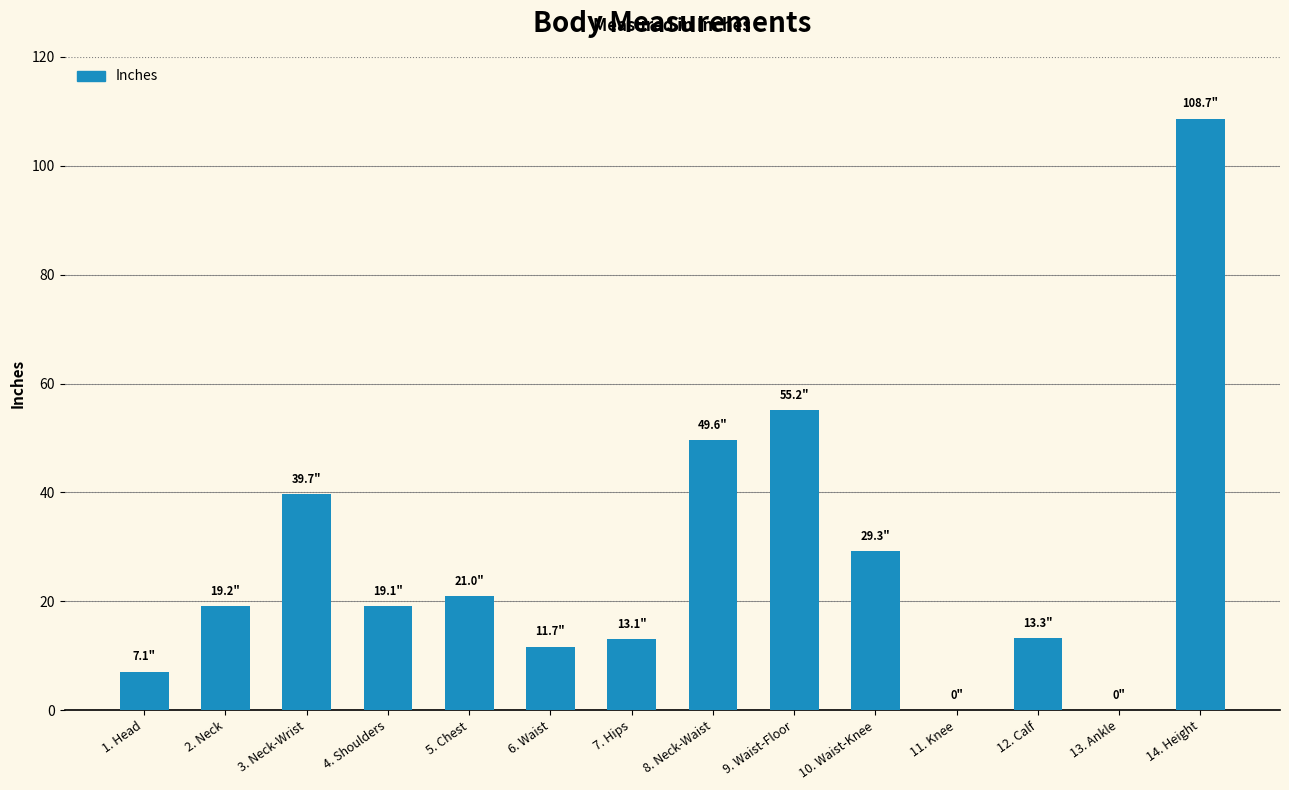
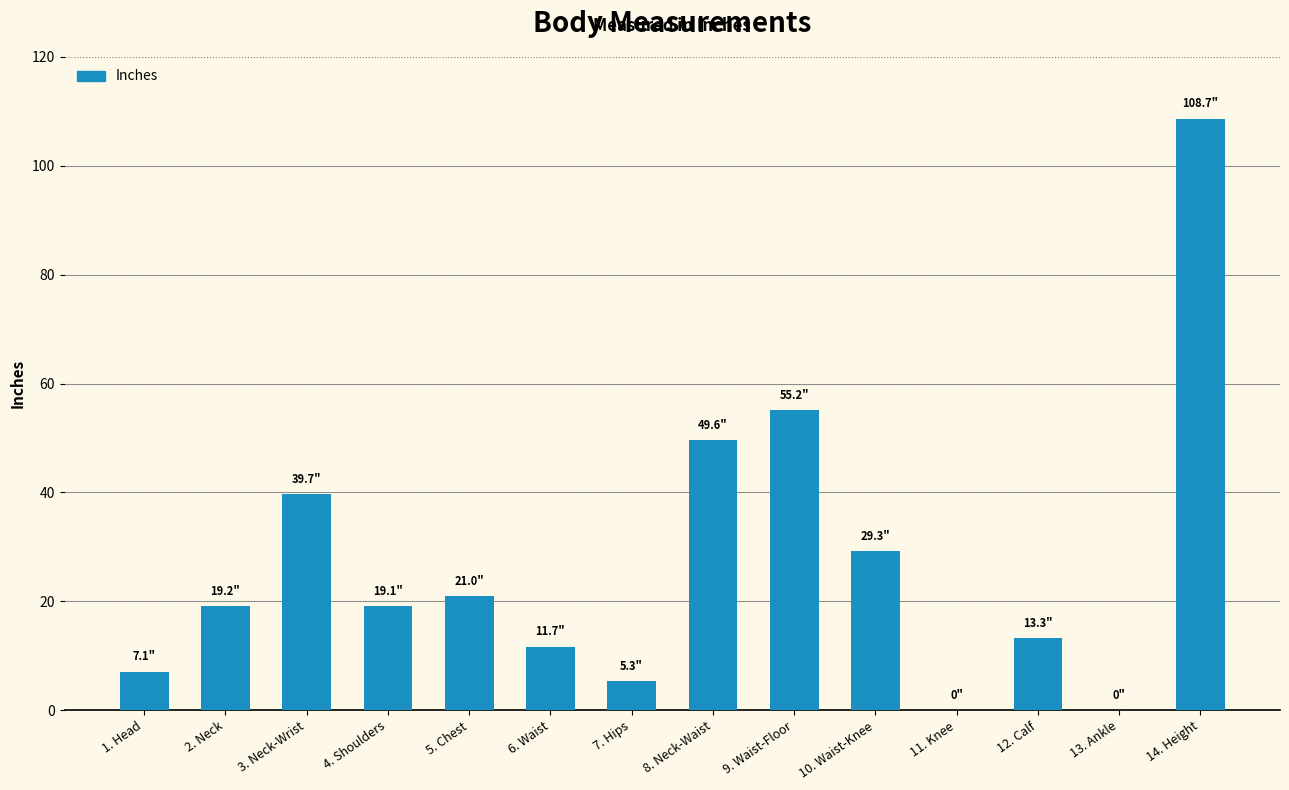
7. Hips: 13.1" -> 5.3"
